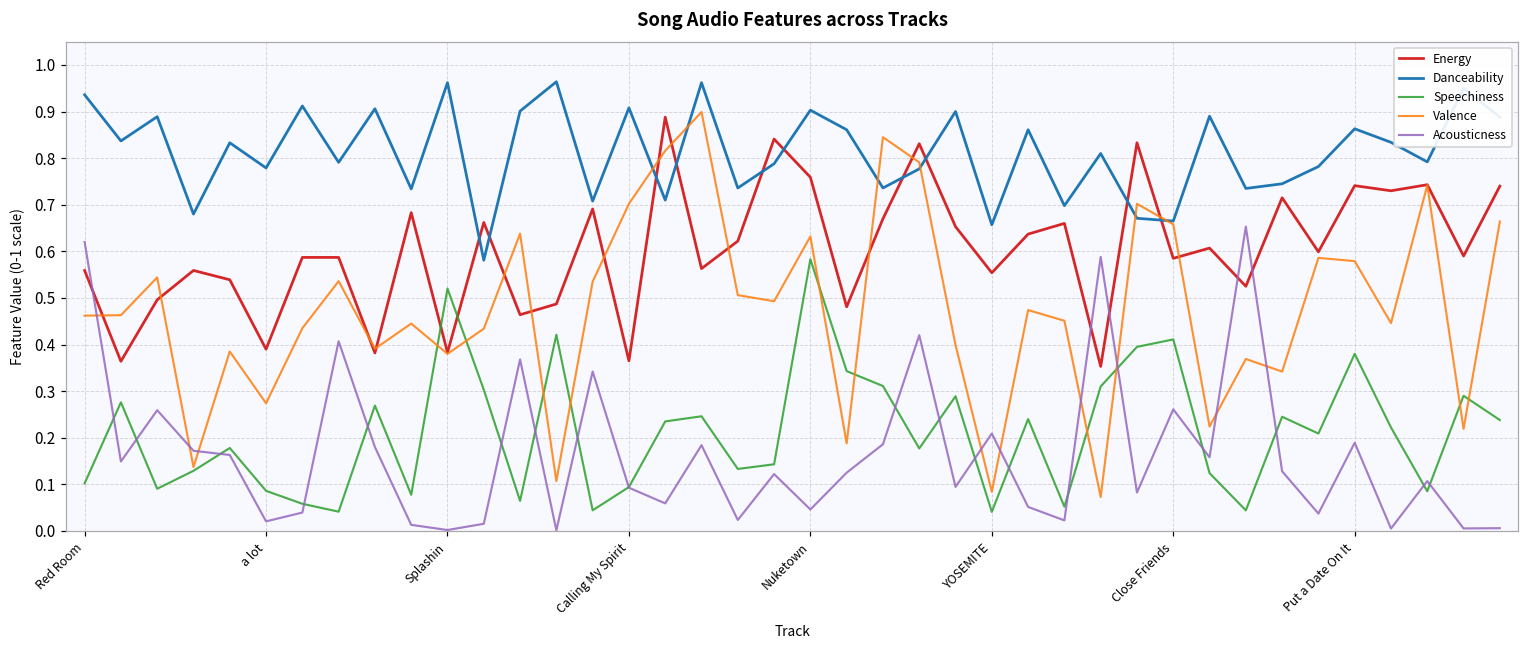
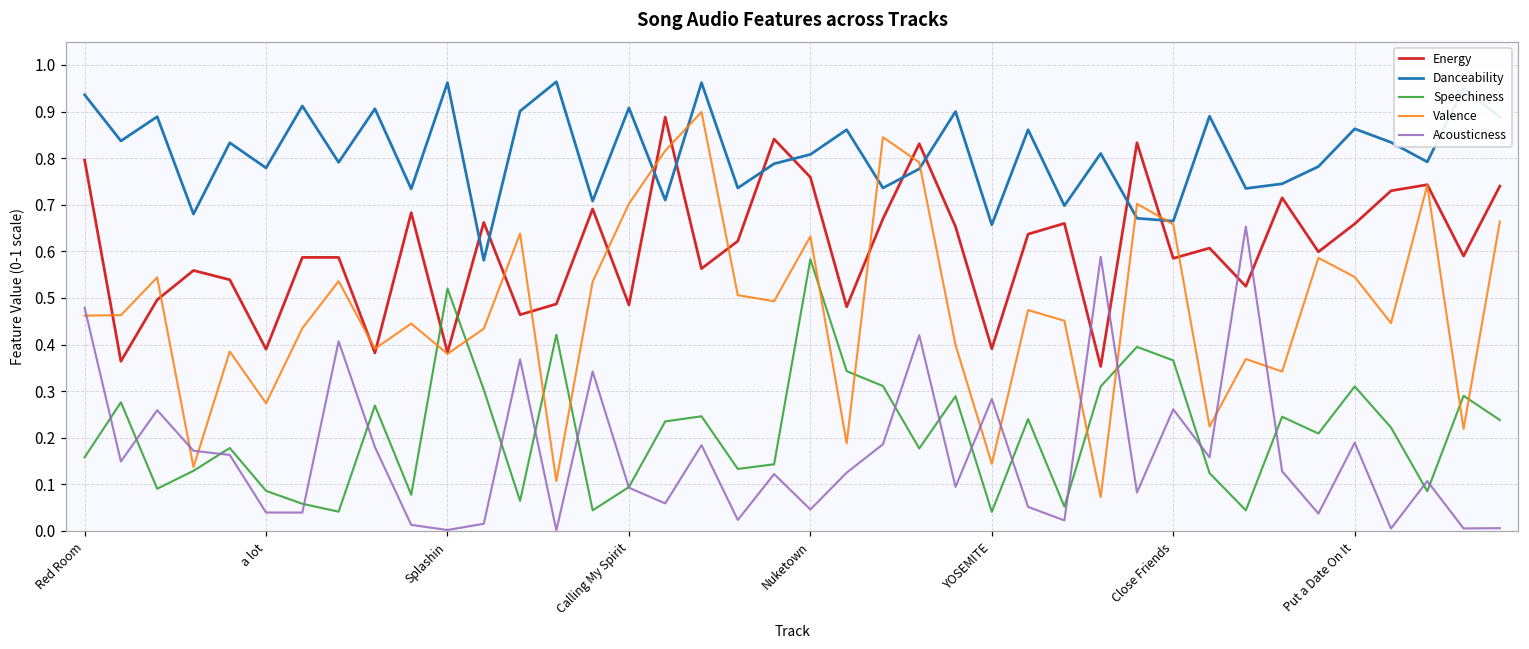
Energy, Red Room: 0.56 -> 0.80
Speechiness, Red Room: 0.10 -> 0.16
Acousticness, Red Room: 0.62 -> 0.48
Acousticness, a lot: 0.02 -> 0.04
Energy, Calling My Spirit: 0.37 -> 0.49
Danceability, Nuketown: 0.90 -> 0.81
Energy, YOSEMITE: 0.55 -> 0.39
Valence, YOSEMITE: 0.08 -> 0.14
Acousticness, YOSEMITE: 0.21 -> 0.28
Speechiness, Close Friends: 0.41 -> 0.37
Energy, Put a Date On It: 0.74 -> 0.66
Speechiness, Put a Date On It: 0.38 -> 0.31
Valence, Put a Date On It: 0.58 -> 0.55
